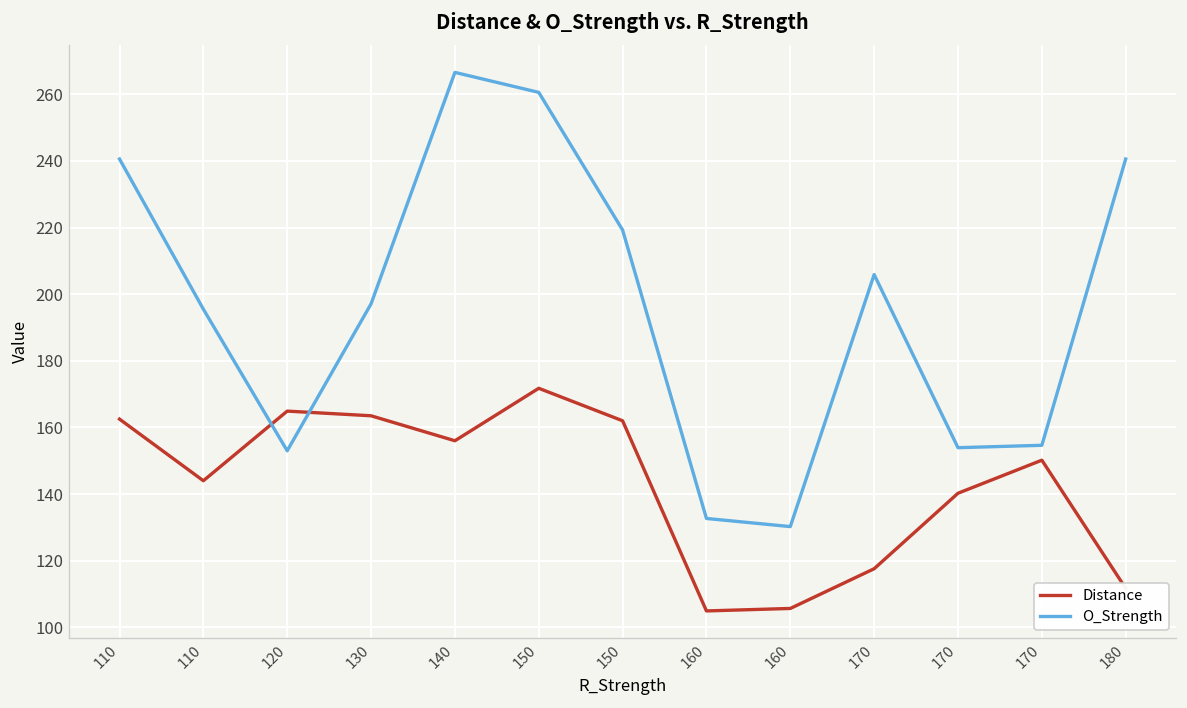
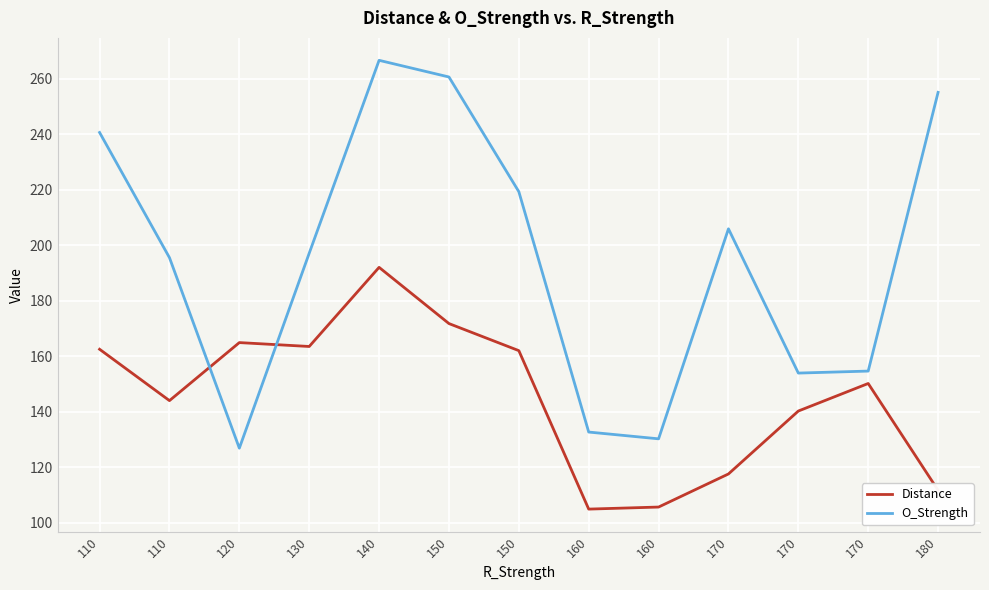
O_Strength, 120: 153 -> 127
Distance, 140: 156 -> 192
O_Strength, 180: 241 -> 255
